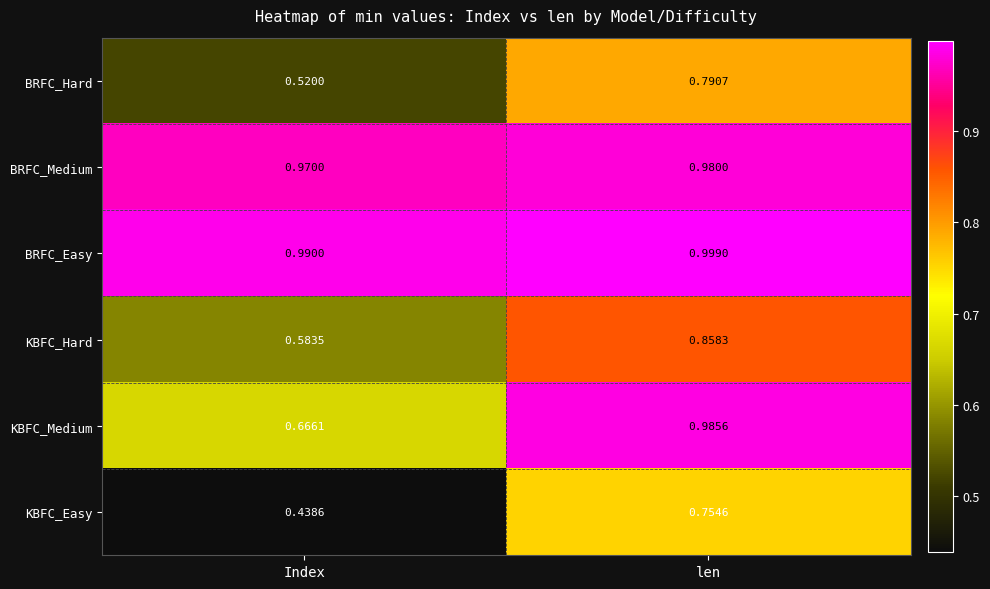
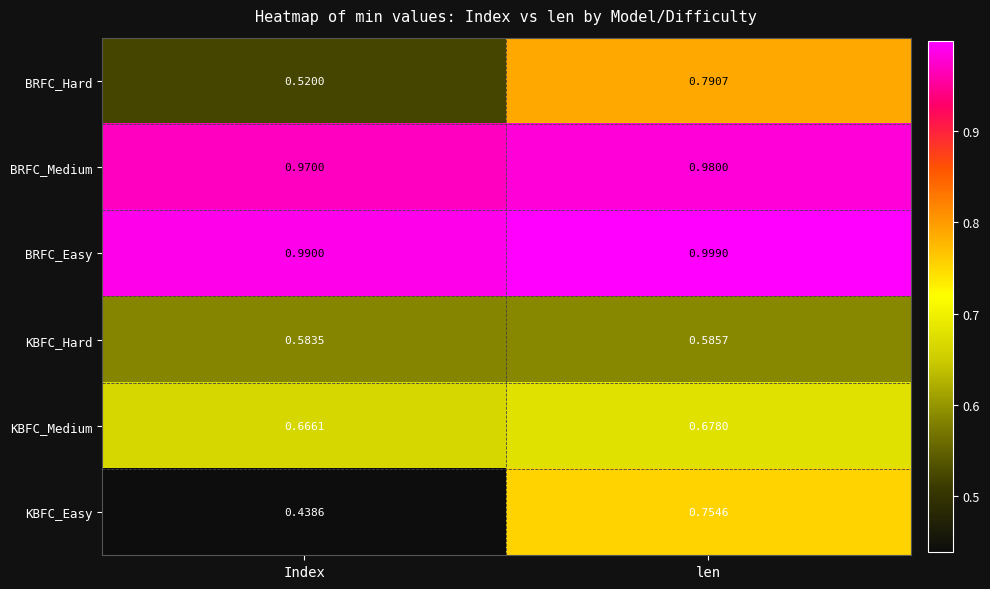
KBFC_Hard, len: 0.8583 -> 0.5857
KBFC_Medium, len: 0.9856 -> 0.6780
